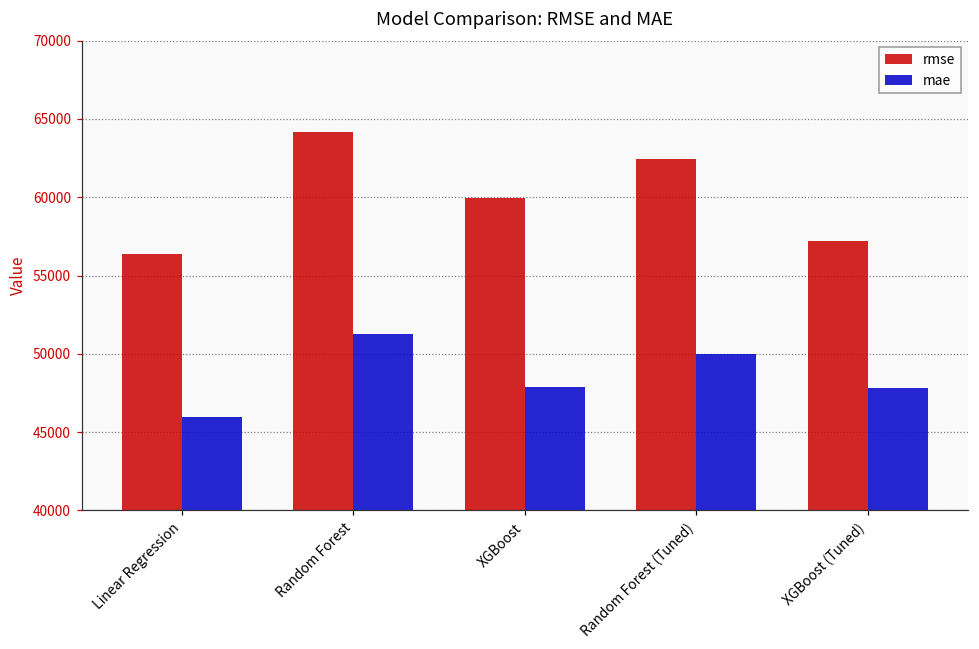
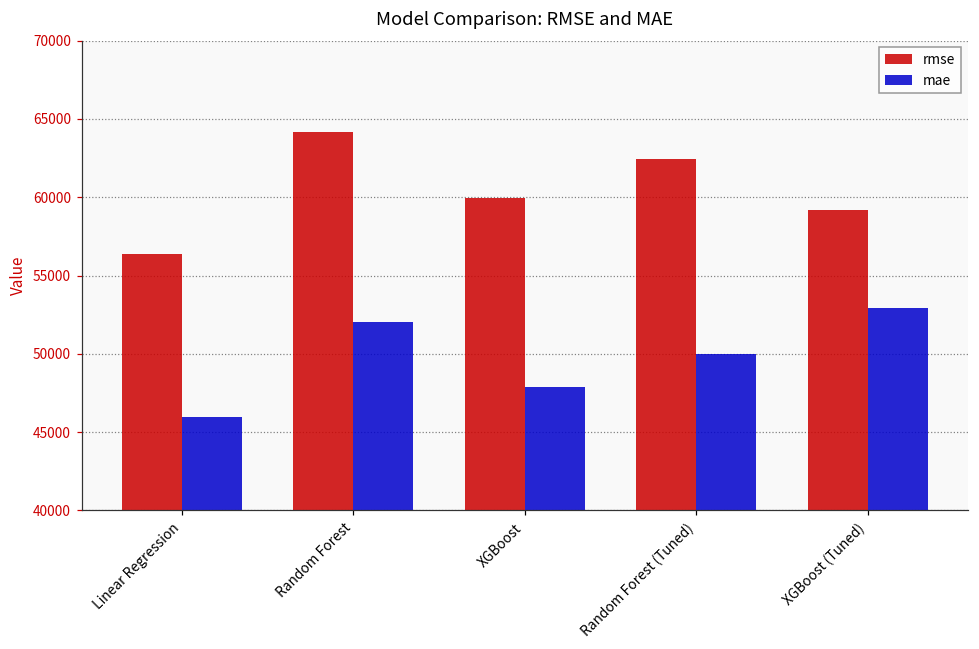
mae, Random Forest: 51300 -> 52000
rmse, XGBoost (Tuned): 57200 -> 59200
mae, XGBoost (Tuned): 47800 -> 52900
